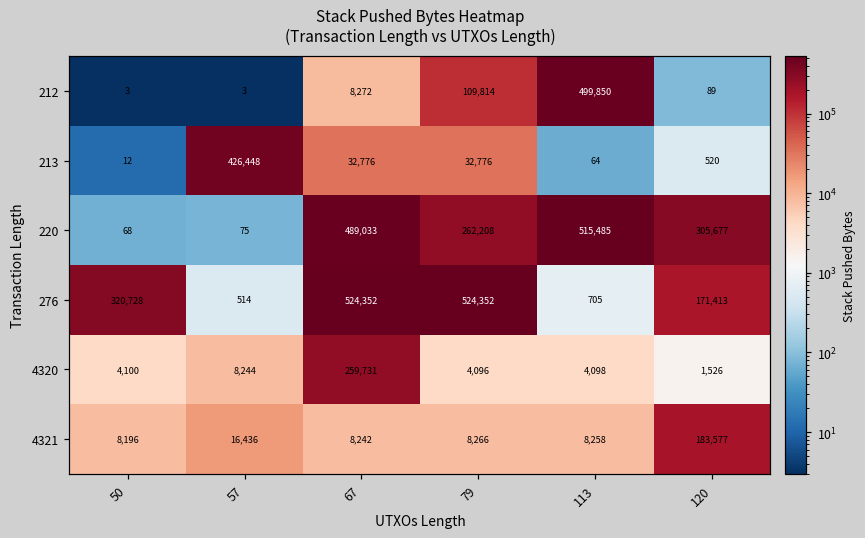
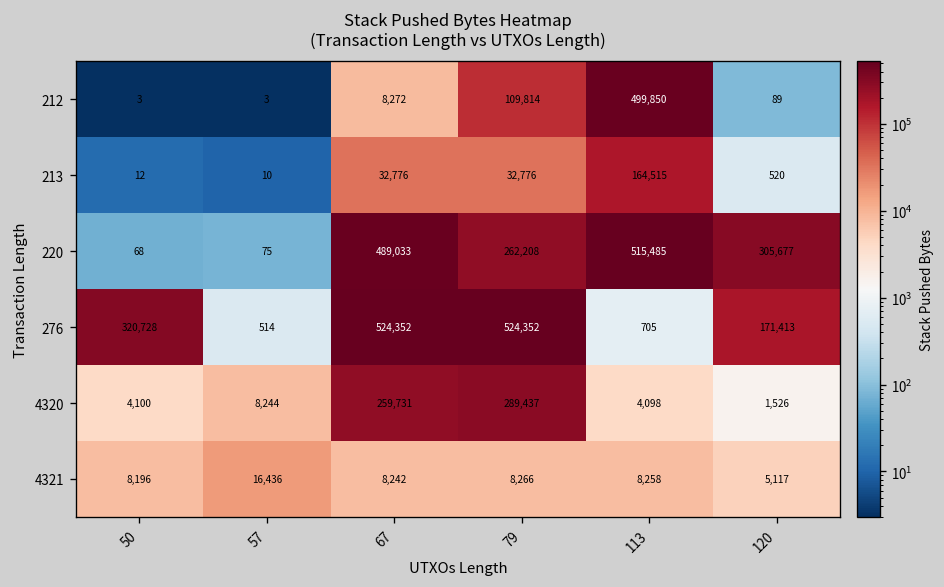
213, 57: 426,448 -> 10
213, 113: 64 -> 164,515
4320, 79: 4,096 -> 289,437
4321, 120: 183,577 -> 5,117
